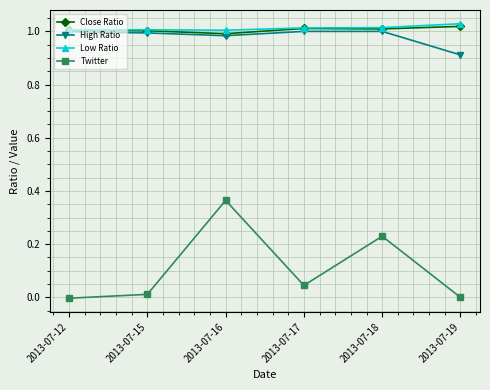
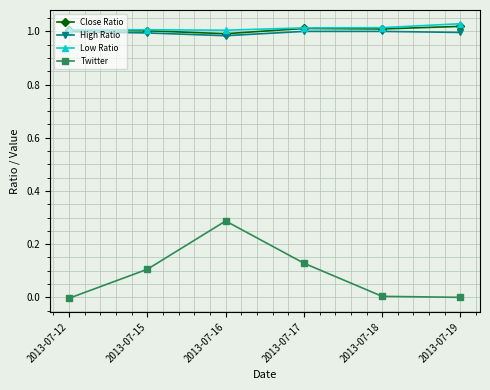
Twitter, 2013-07-15: 0.01 -> 0.11
Twitter, 2013-07-16: 0.36 -> 0.29
Twitter, 2013-07-17: 0.04 -> 0.13
Twitter, 2013-07-18: 0.23 -> 0.00
High Ratio, 2013-07-19: 0.91 -> 1.00
